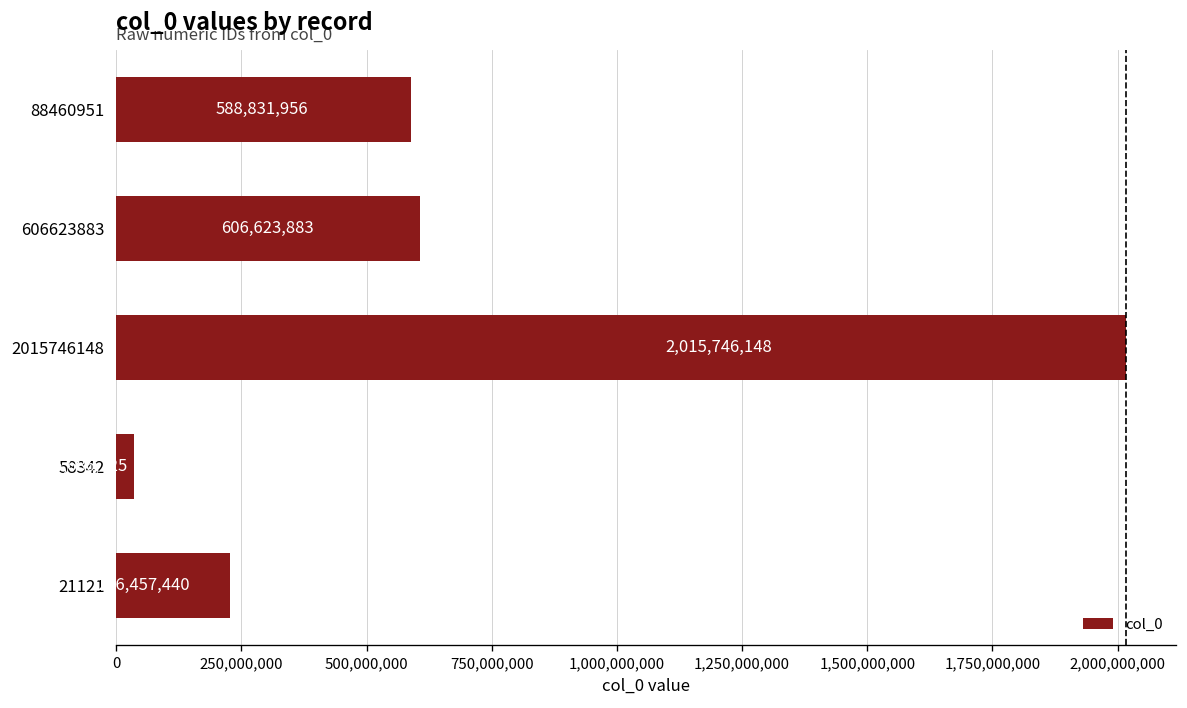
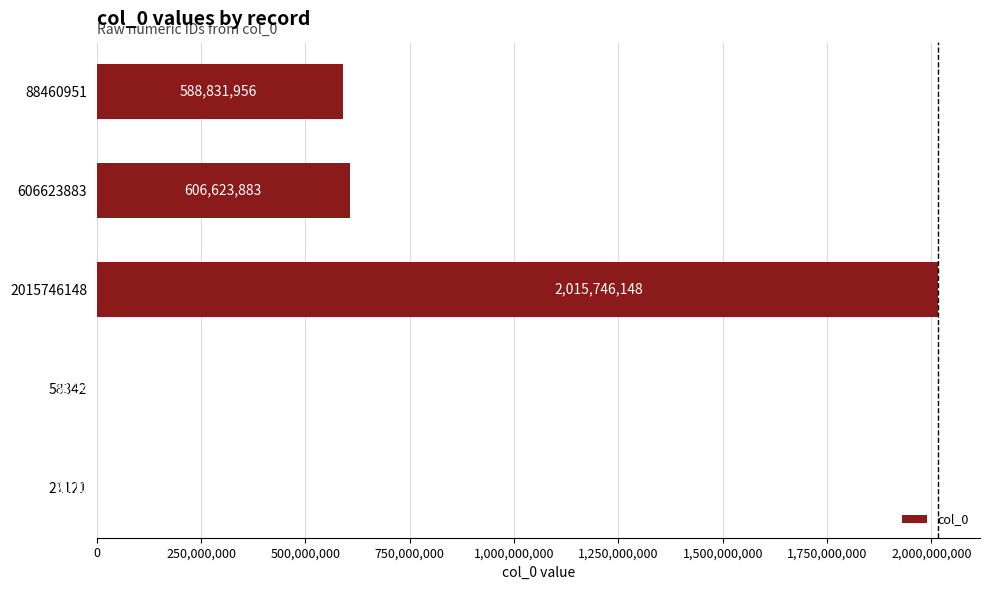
58342: 40,000,000 -> 0
21121: 230,000,000 -> 0
